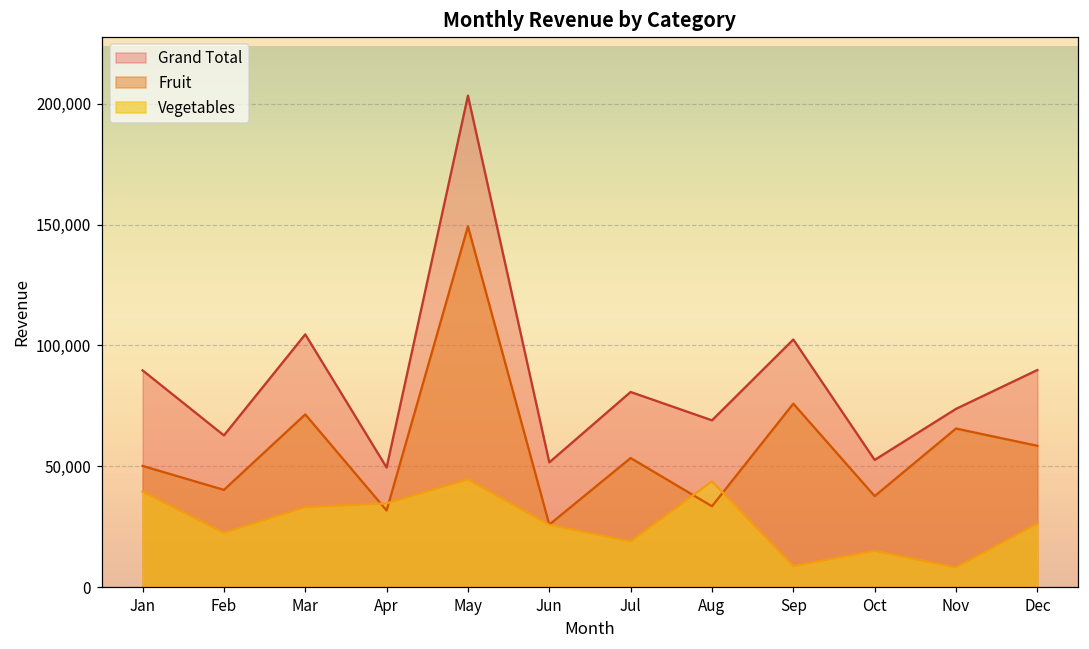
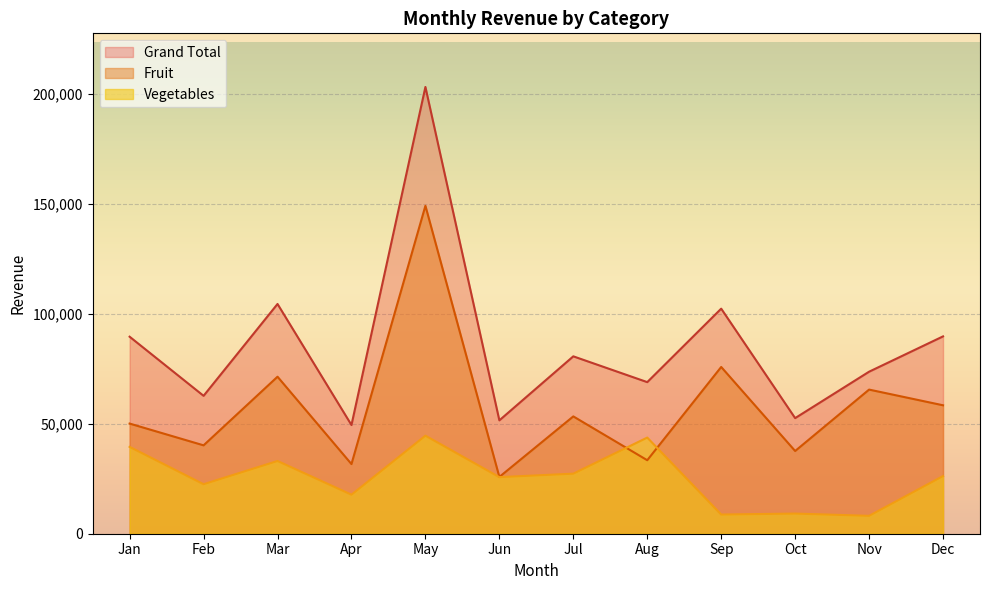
Vegetables, Apr: 35,000 -> 18,000
Vegetables, Jul: 19,000 -> 27,000
Vegetables, Oct: 15,000 -> 9,000
